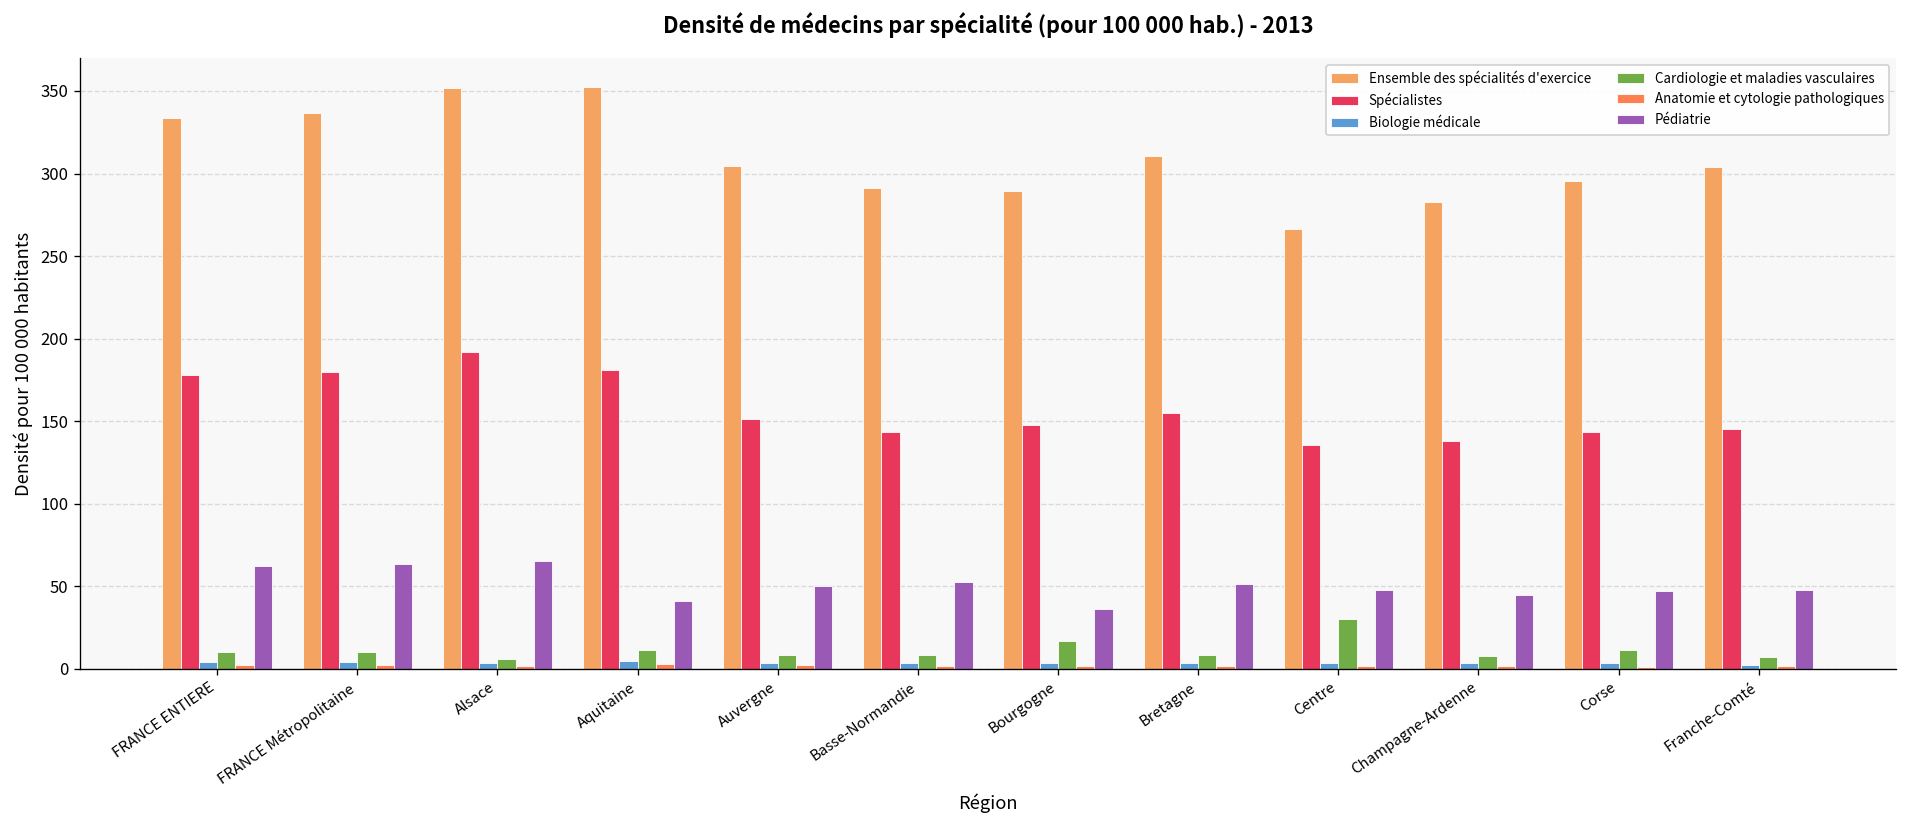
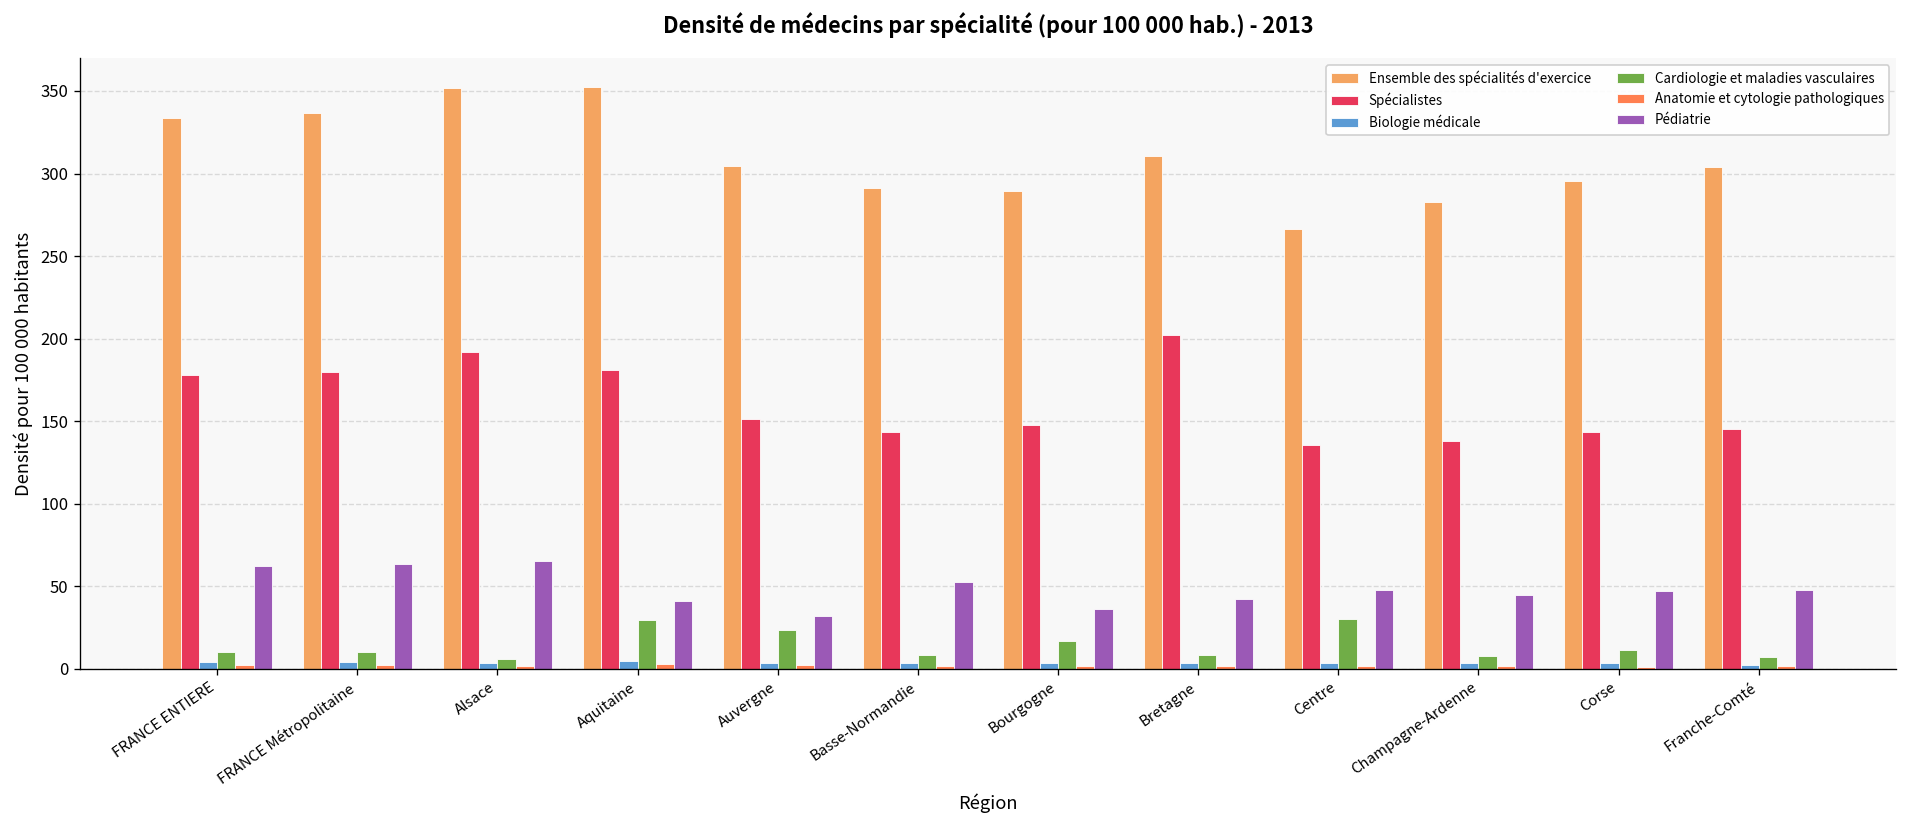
Cardiologie et maladies vasculaires, Aquitaine: 12 -> 30
Cardiologie et maladies vasculaires, Auvergne: 8 -> 24
Pédiatrie, Auvergne: 50 -> 32
Spécialistes, Bretagne: 155 -> 202
Pédiatrie, Bretagne: 52 -> 42
